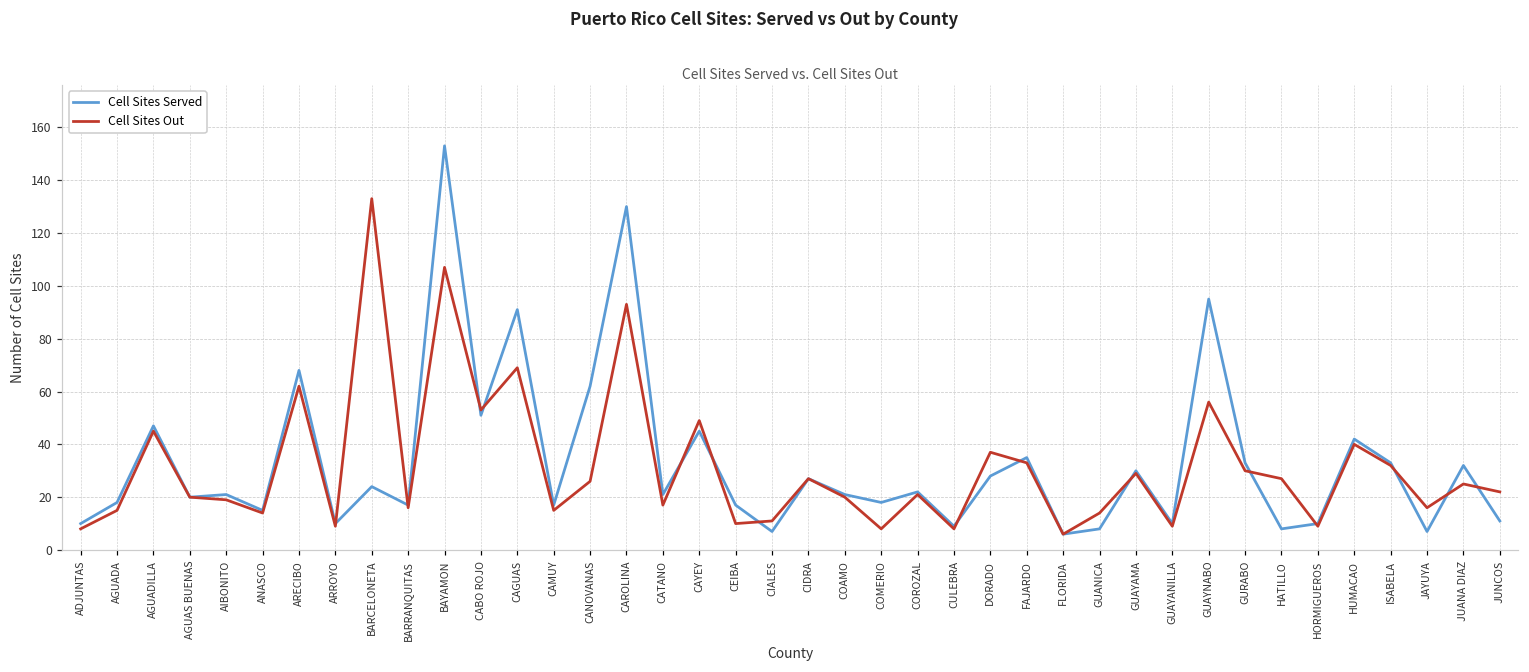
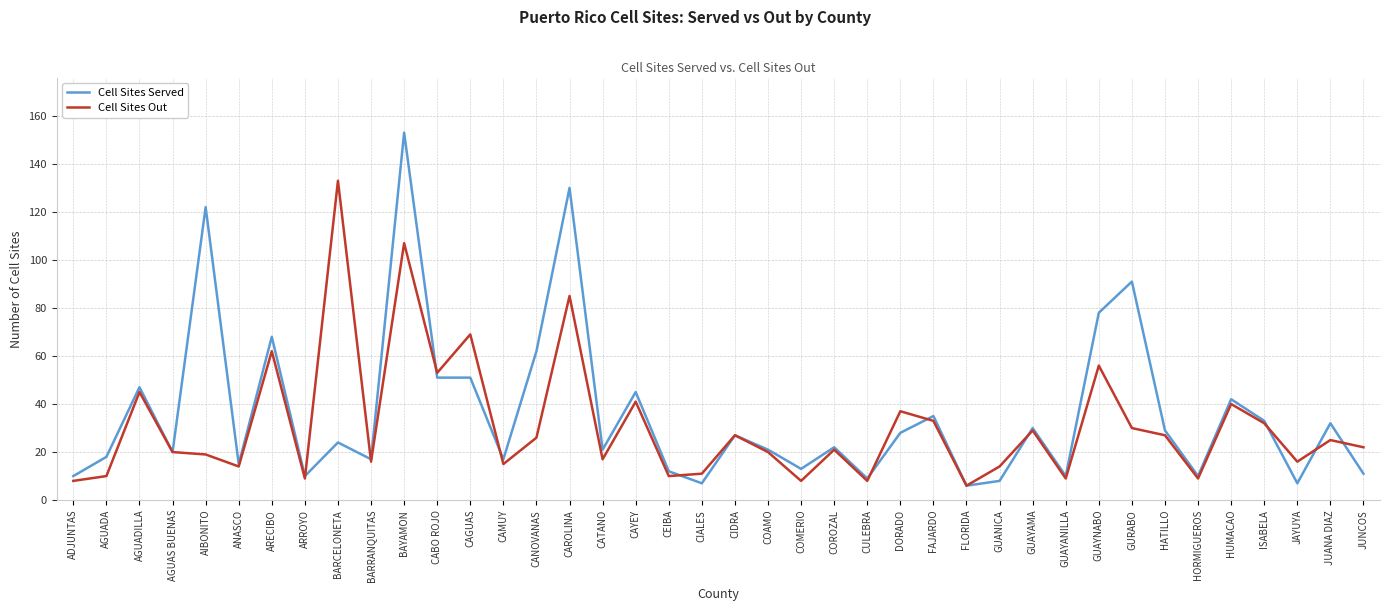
Cell Sites Out, AGUADA: 15 -> 10
Cell Sites Served, AIBONITO: 21 -> 122
Cell Sites Served, CAGUAS: 91 -> 51
Cell Sites Out, CAROLINA: 93 -> 85
Cell Sites Out, CAYEY: 49 -> 41
Cell Sites Served, CEIBA: 17 -> 12
Cell Sites Served, COMERIO: 18 -> 13
Cell Sites Served, GUAYNABO: 95 -> 78
Cell Sites Served, GURABO: 33 -> 91
Cell Sites Served, HATILLO: 8 -> 29
